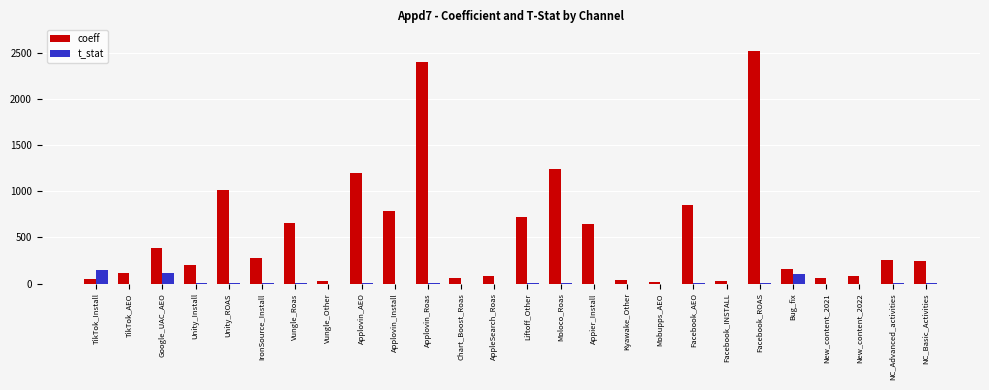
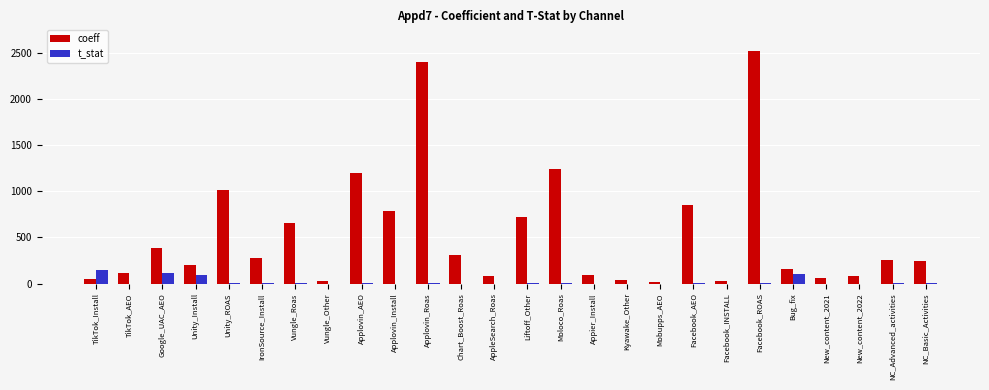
t_stat, Unity_Install: 0 -> 100
coeff, Chart_Boost_Roas: 100 -> 300
coeff, Appier_Install: 600 -> 100
